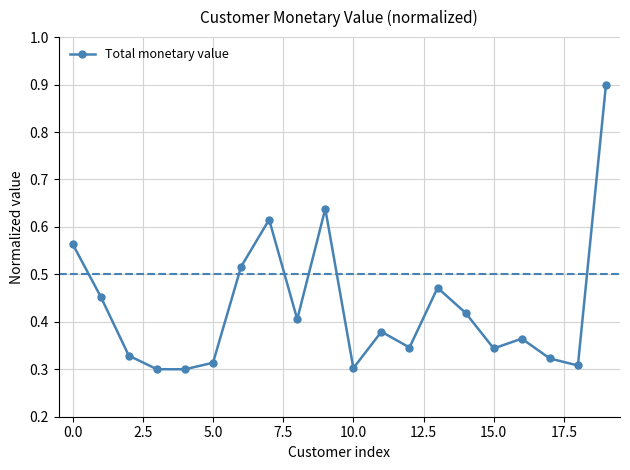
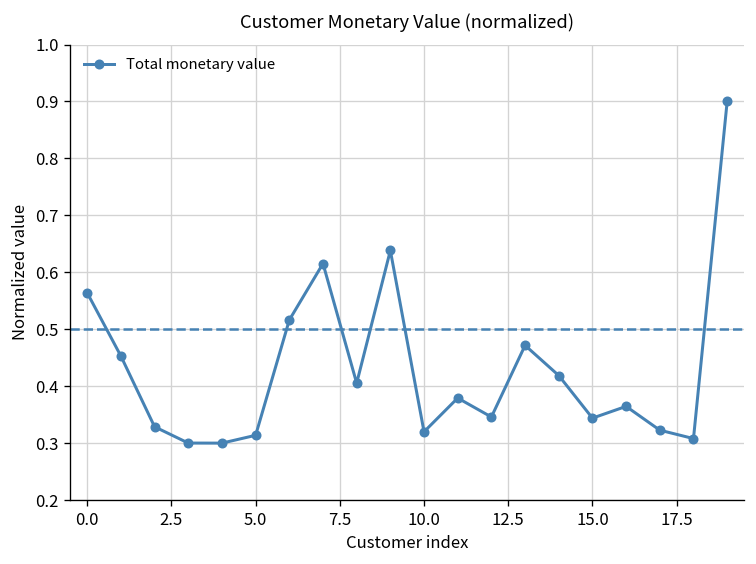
10.0: 0.30 -> 0.32
